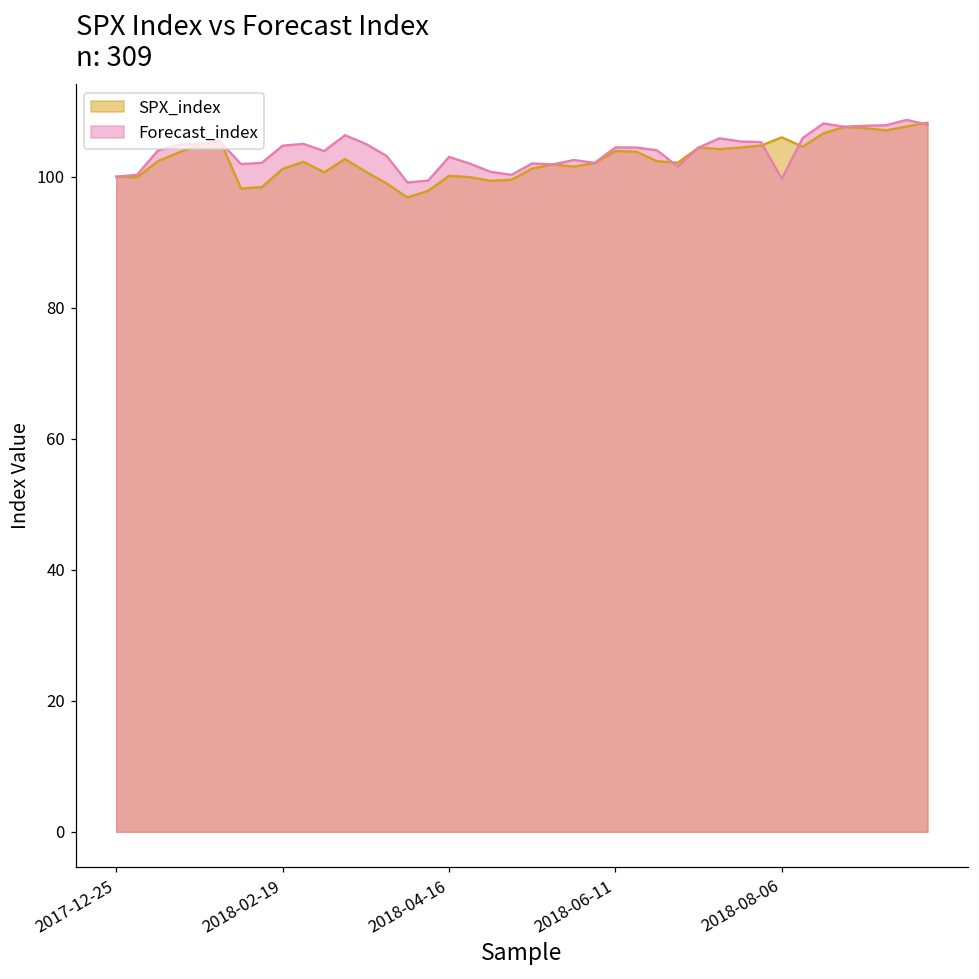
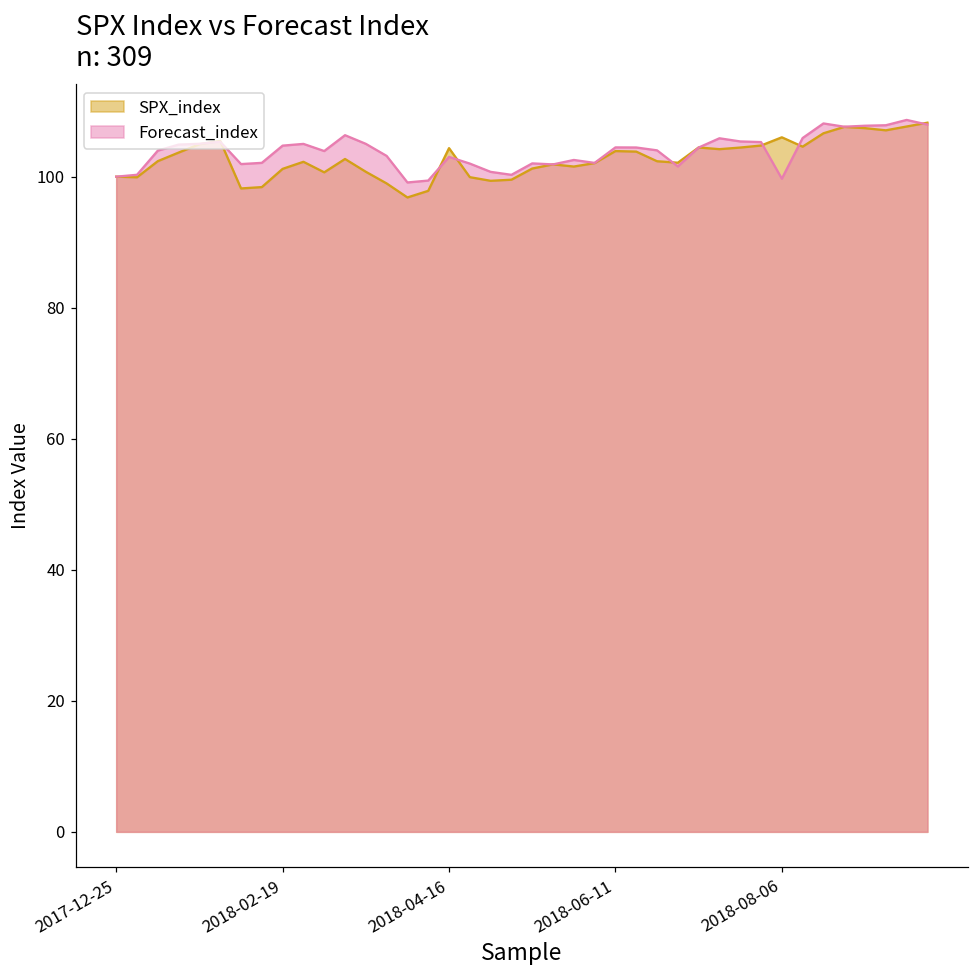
SPX_index, 2018-04-16: 100 -> 104
